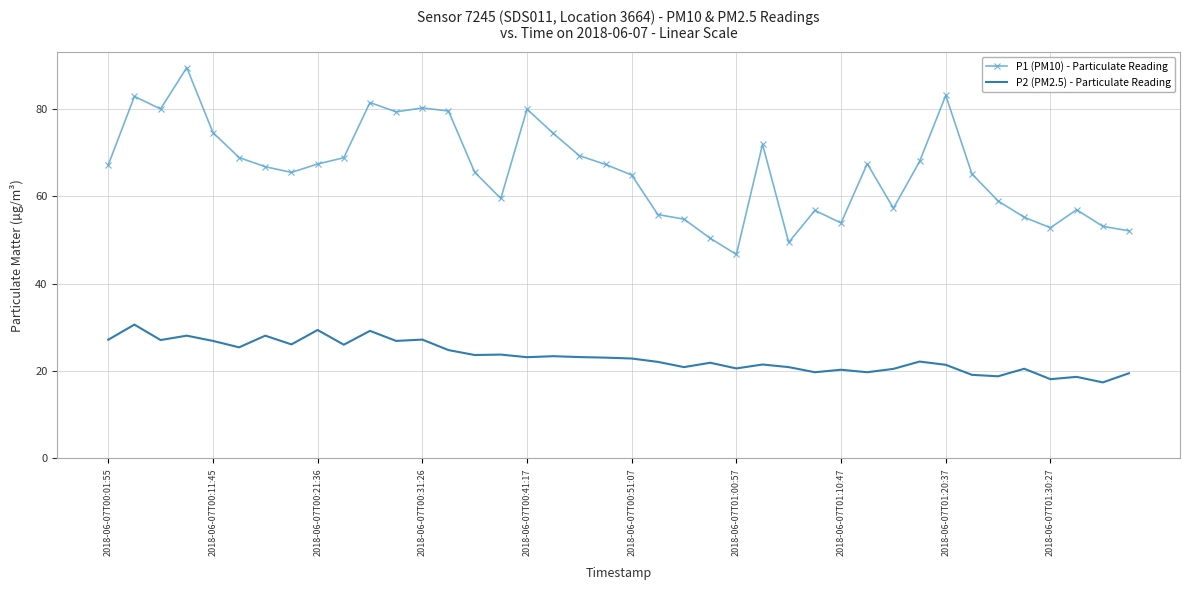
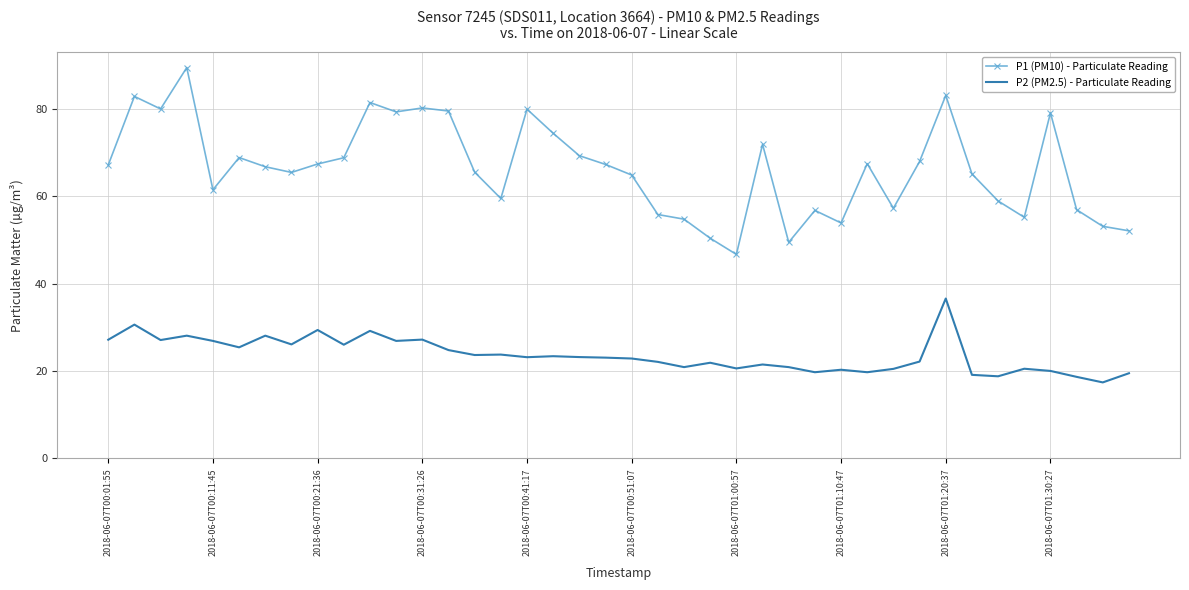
P1 (PM10) - Particulate Reading, 2018-06-07T00:11:45: 75 -> 62
P2 (PM2.5) - Particulate Reading, 2018-06-07T01:20:37: 21 -> 37
P1 (PM10) - Particulate Reading, 2018-06-07T01:30:27: 53 -> 79
P2 (PM2.5) - Particulate Reading, 2018-06-07T01:30:27: 18 -> 20
